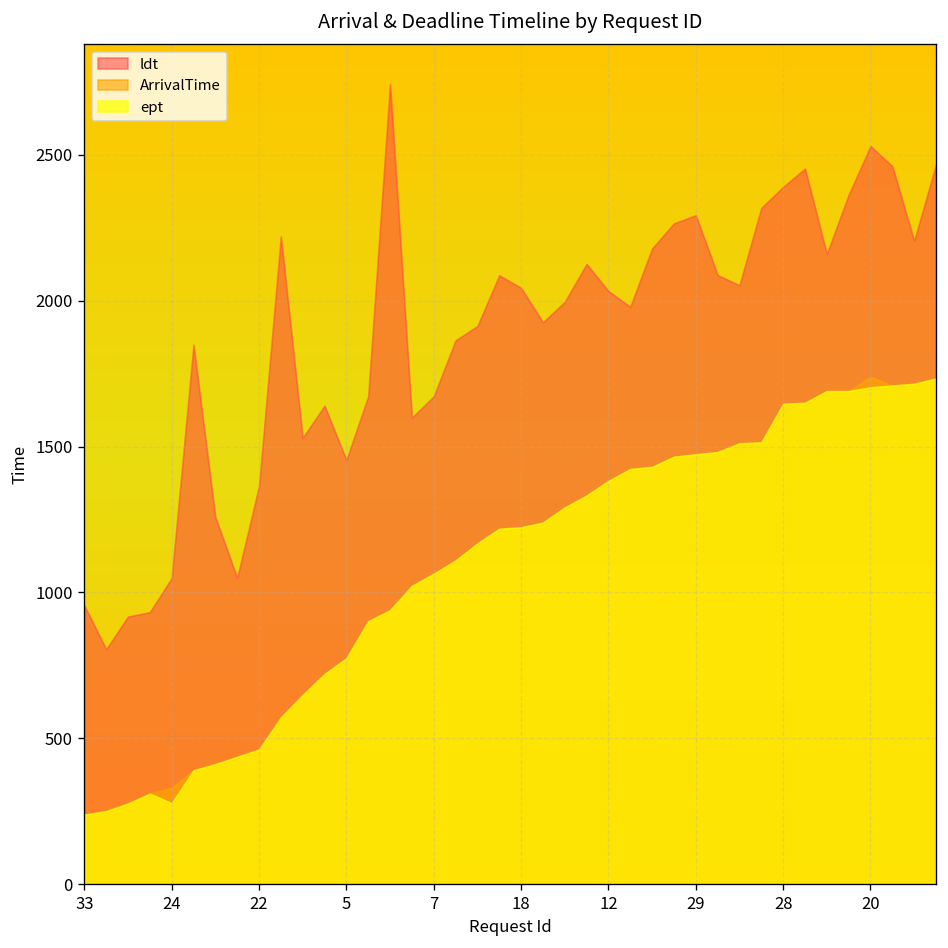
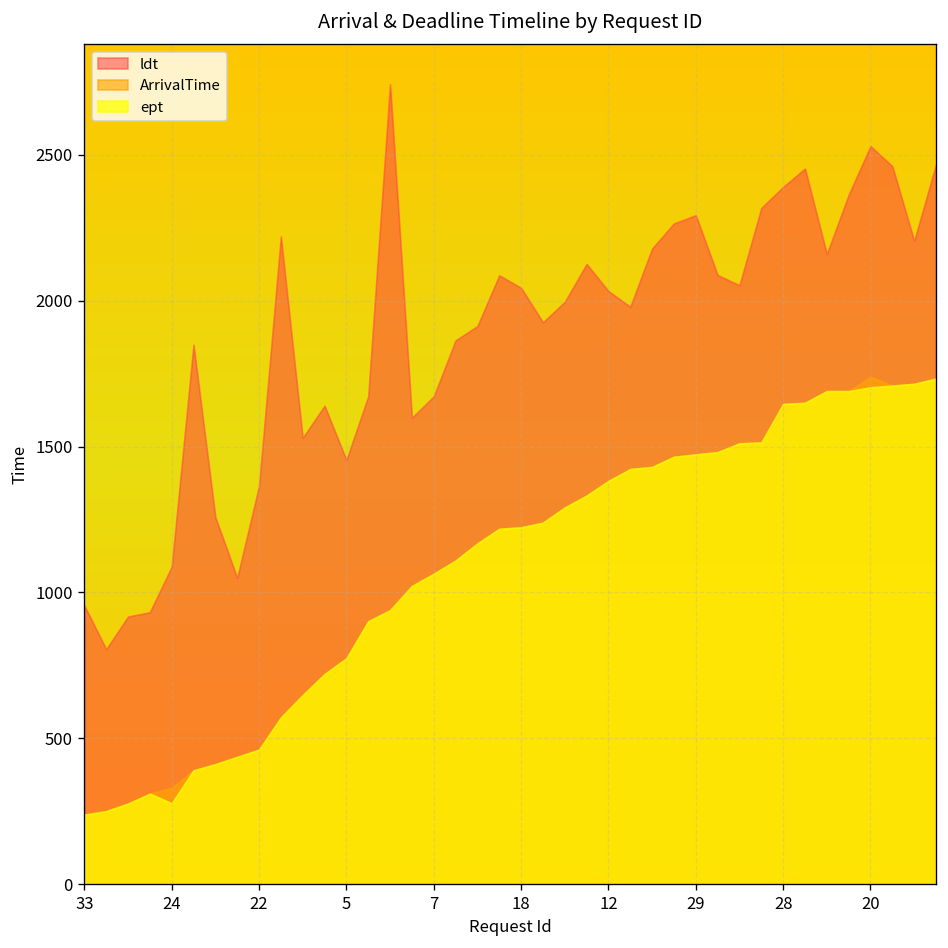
ldt, 24: 1050 -> 1090
